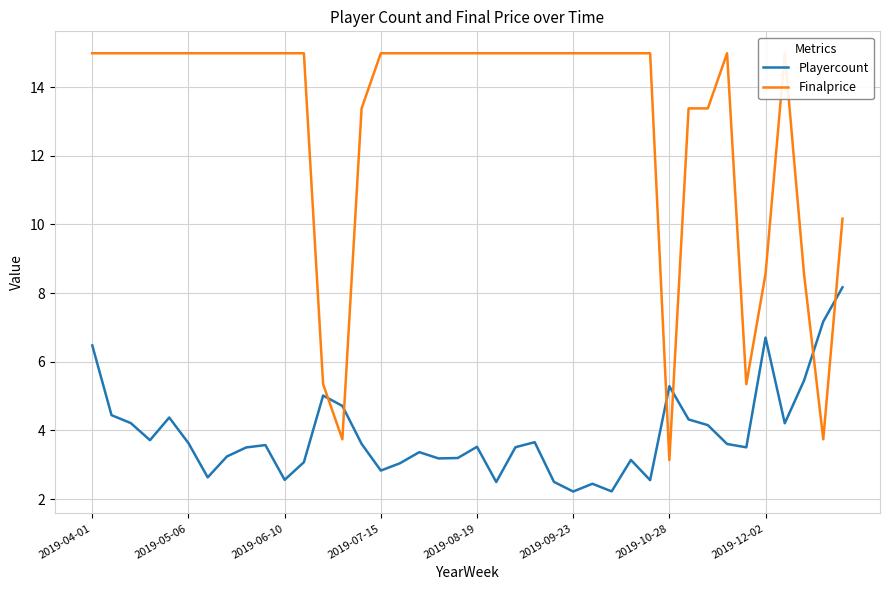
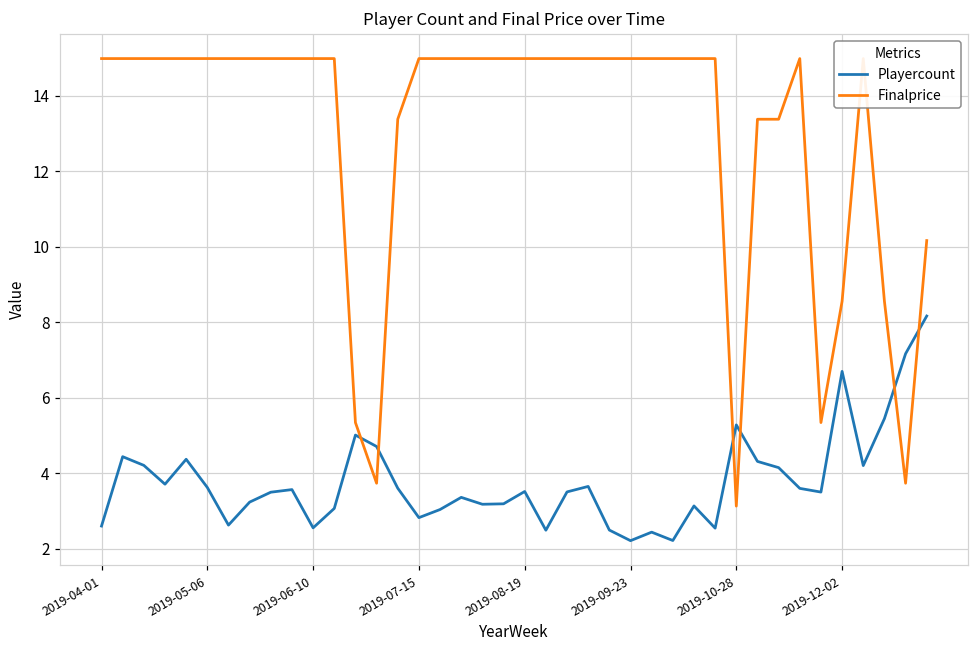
Playercount, 2019-04-01: 6.5 -> 2.6
